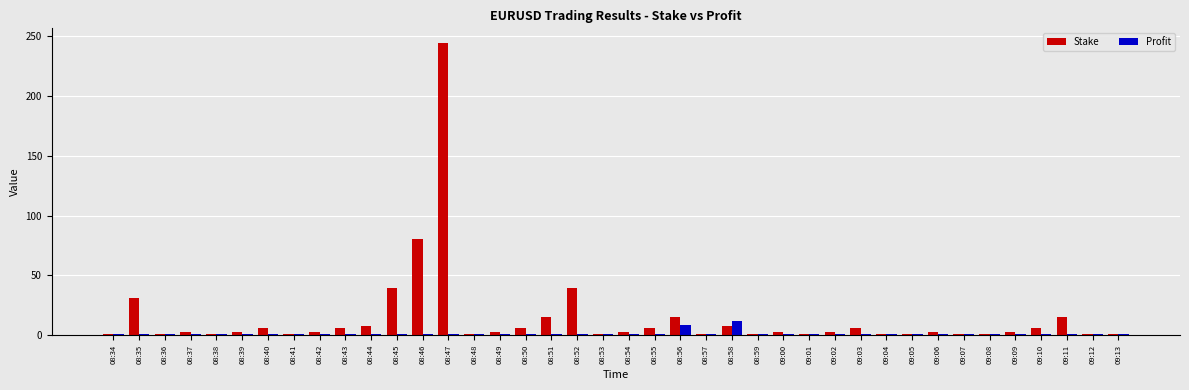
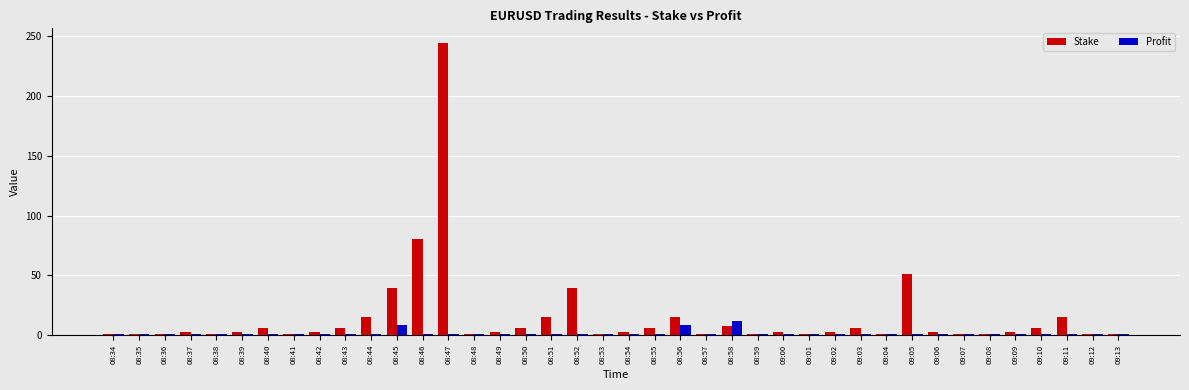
Stake, 08:35: 31 -> 1
Stake, 08:44: 7 -> 16
Profit, 08:45: 1 -> 9
Stake, 09:05: 1 -> 51
